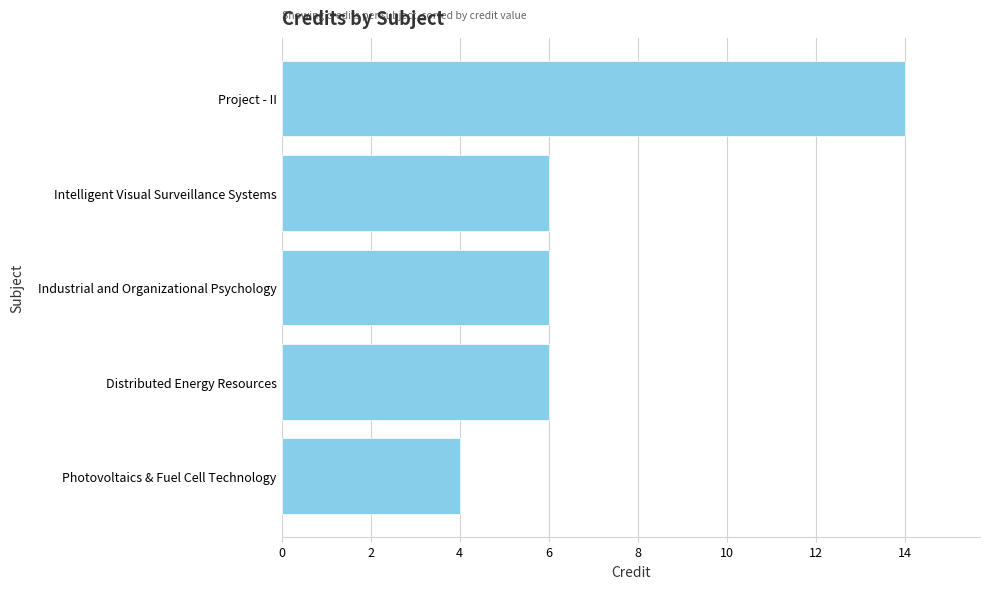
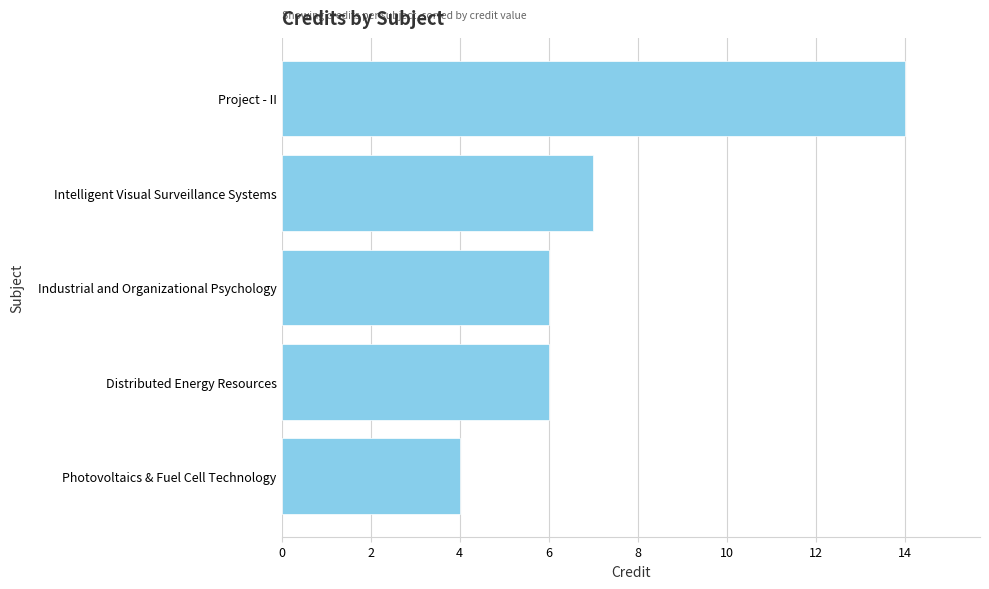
Intelligent Visual Surveillance Systems: 6 -> 7
